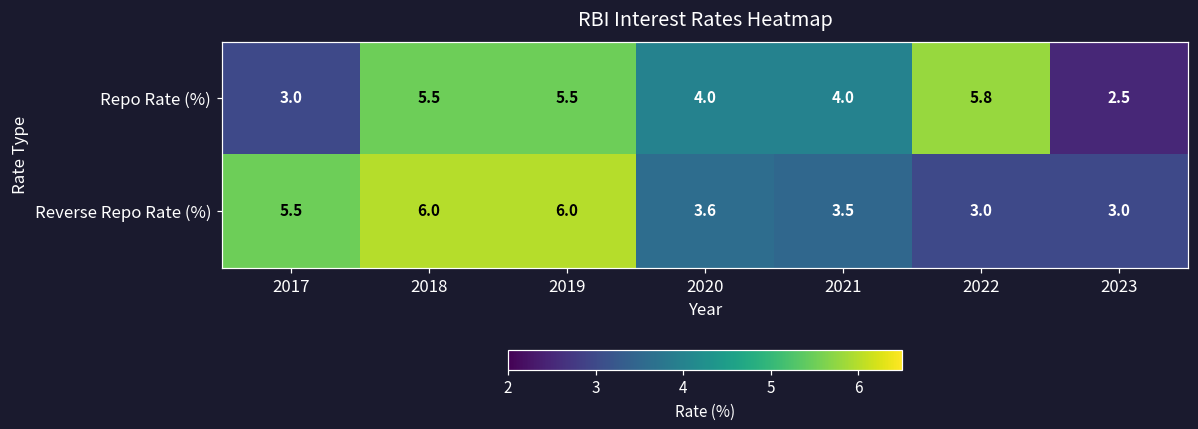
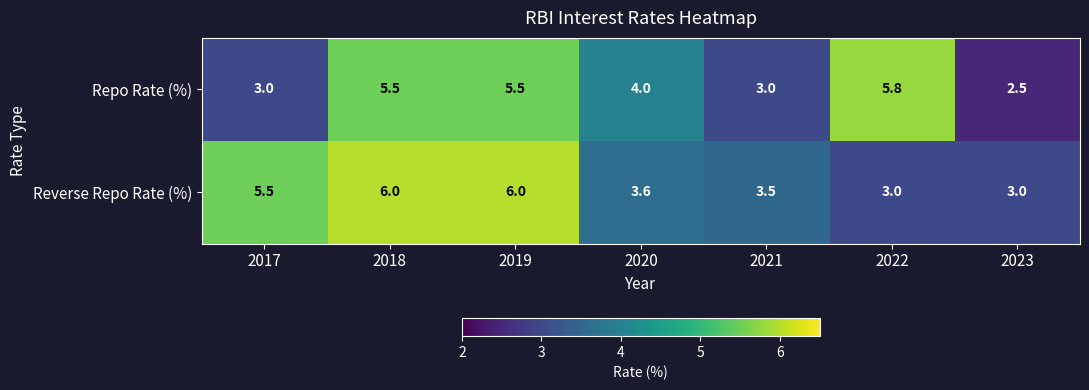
Repo Rate (%), 2021: 4.0 -> 3.0
